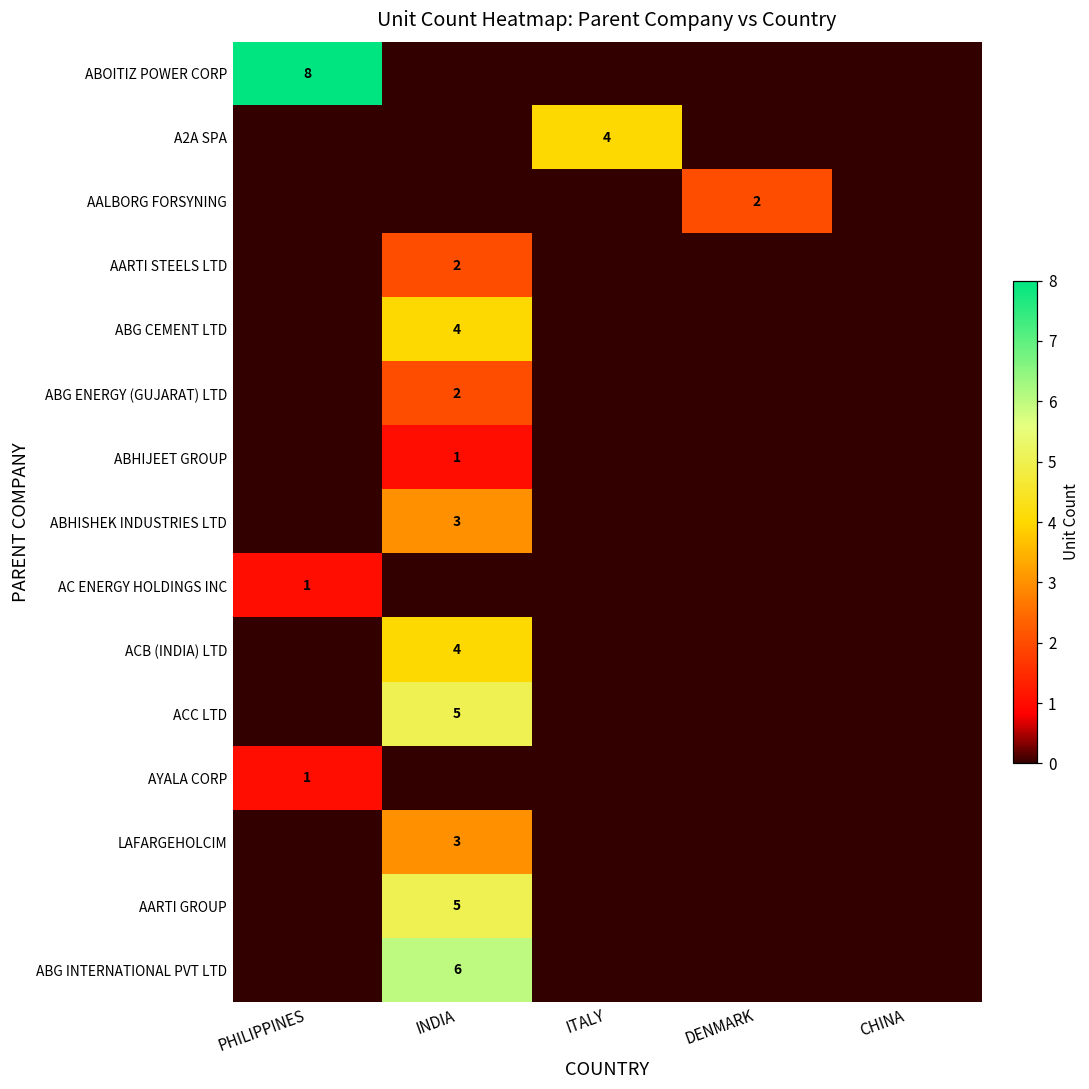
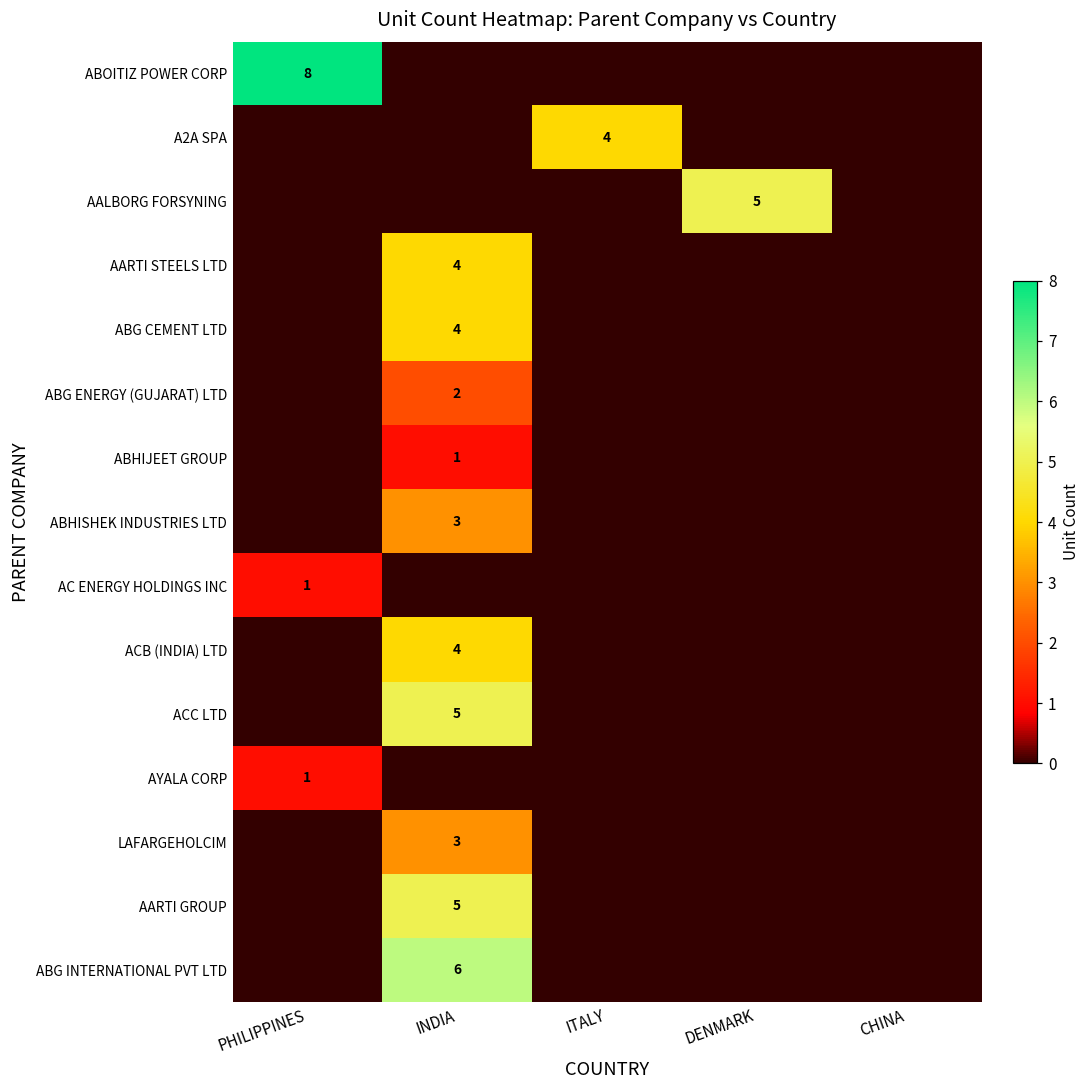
AALBORG FORSYNING, DENMARK: 2 -> 5
AARTI STEELS LTD, INDIA: 2 -> 4
